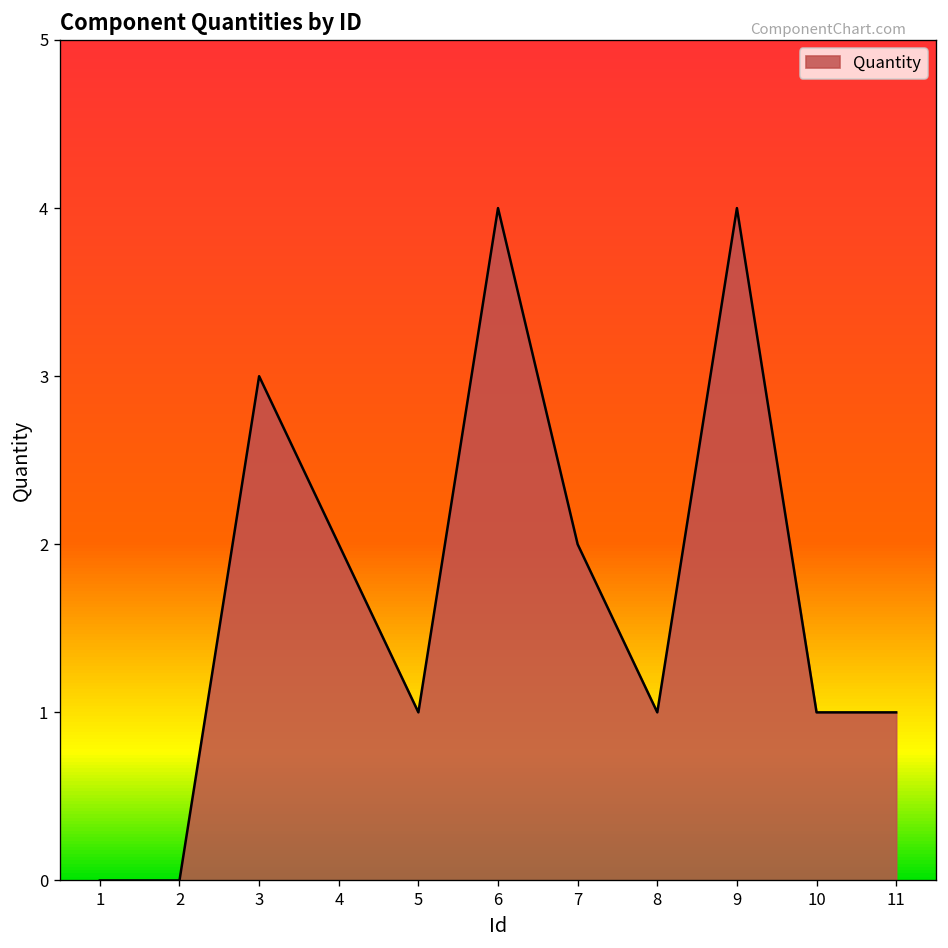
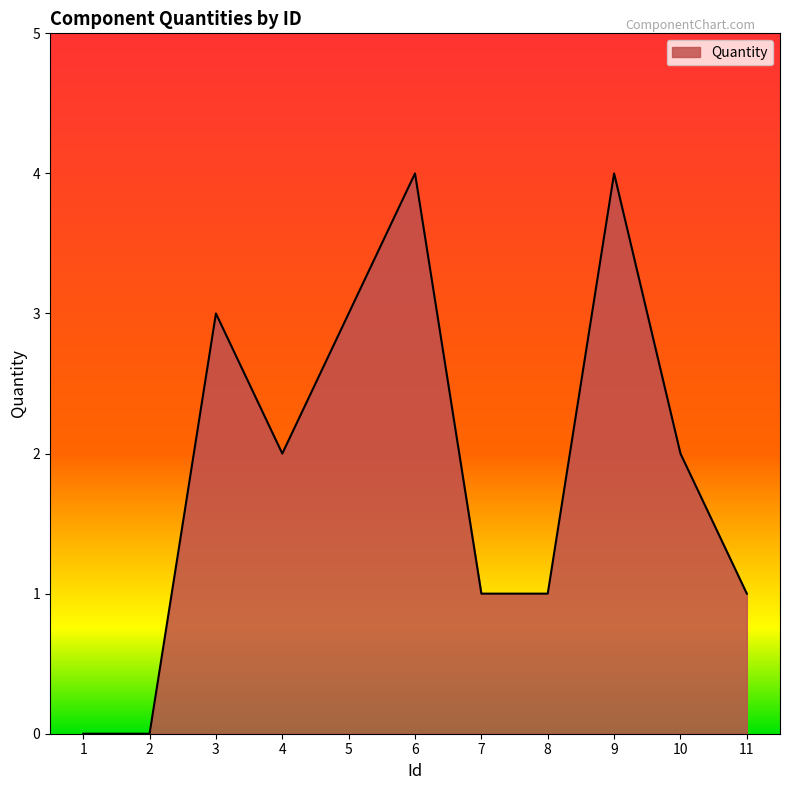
5: 1 -> 3
7: 2 -> 1
10: 1 -> 2
